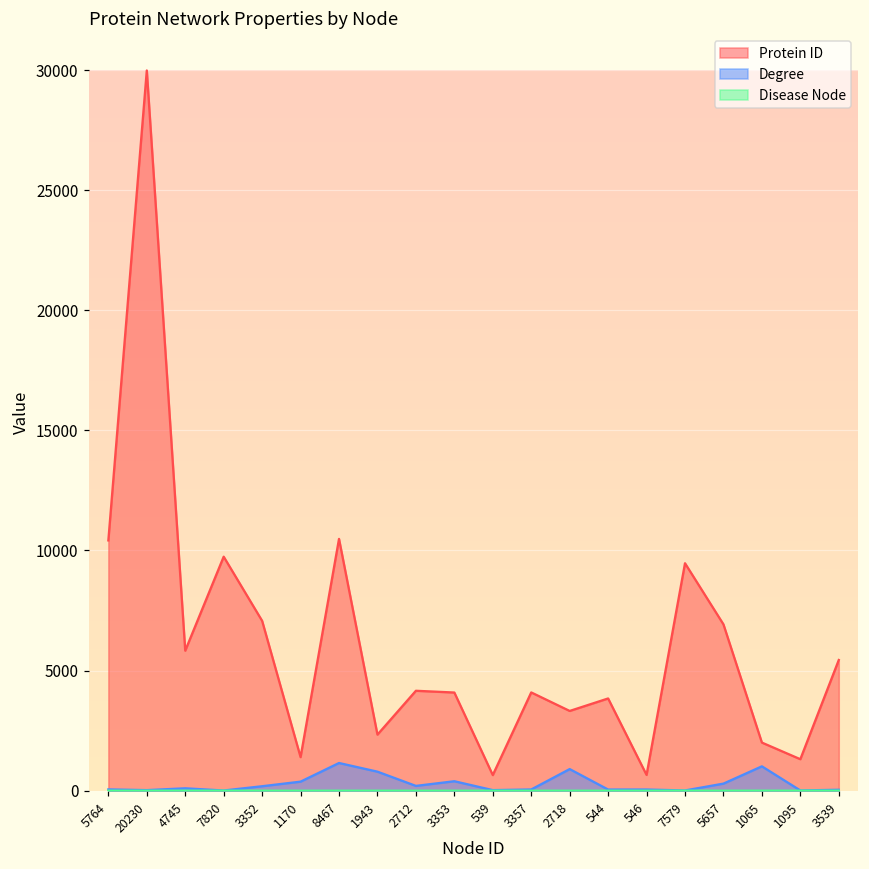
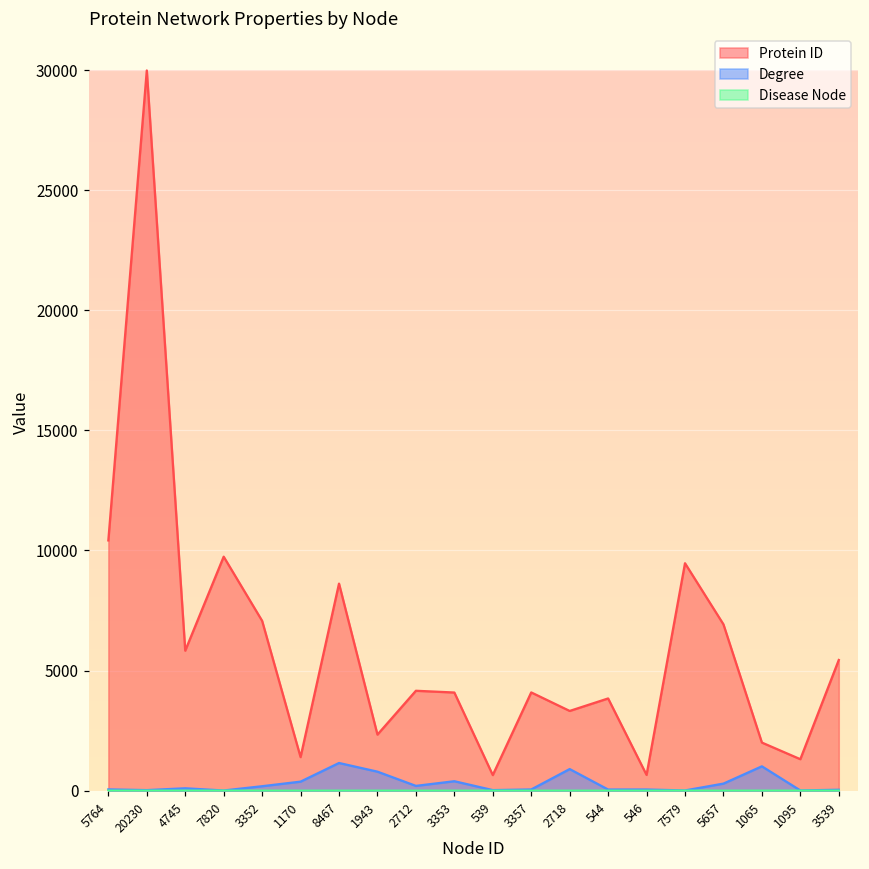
Protein ID, 8467: 10500 -> 8600
